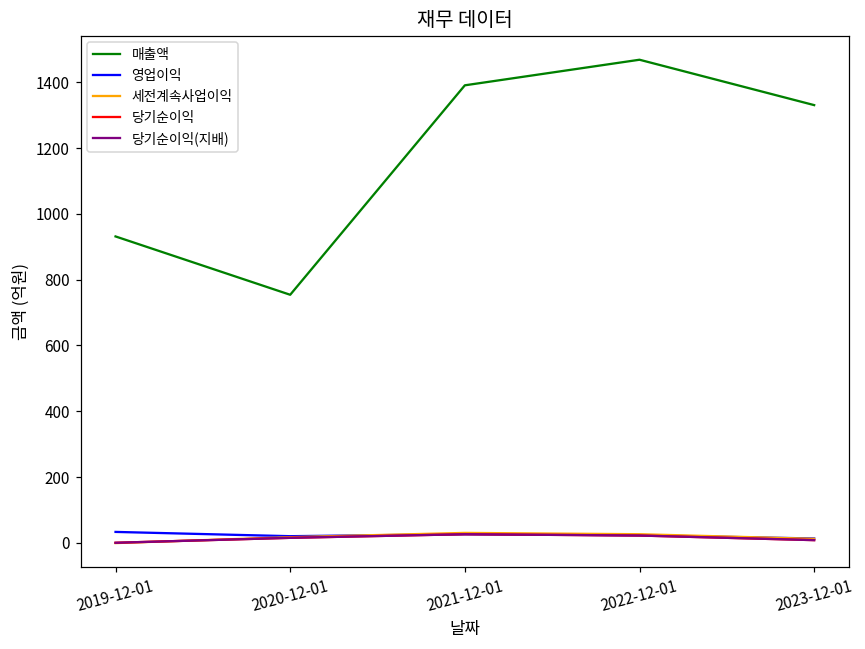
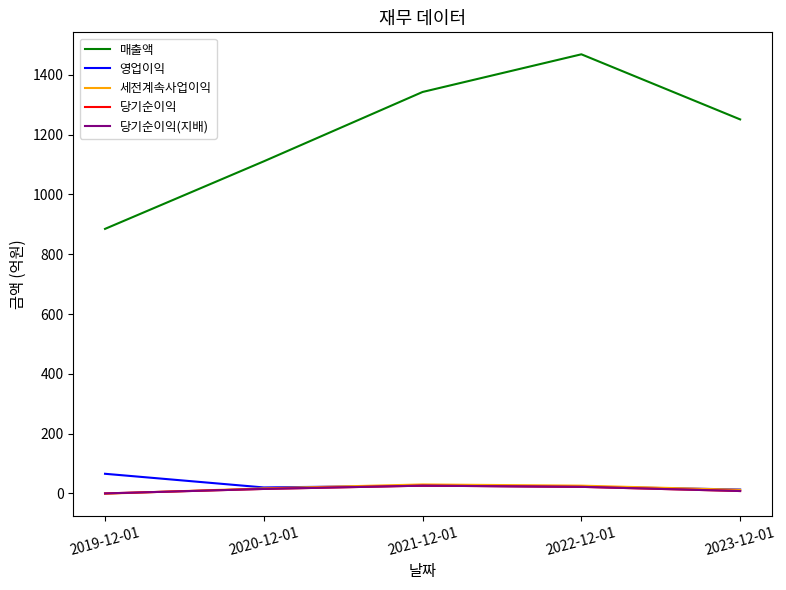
매출액, 2019-12-01: 930 -> 890
영업이익, 2019-12-01: 30 -> 70
매출액, 2020-12-01: 750 -> 1110
매출액, 2021-12-01: 1390 -> 1340
매출액, 2023-12-01: 1330 -> 1250
